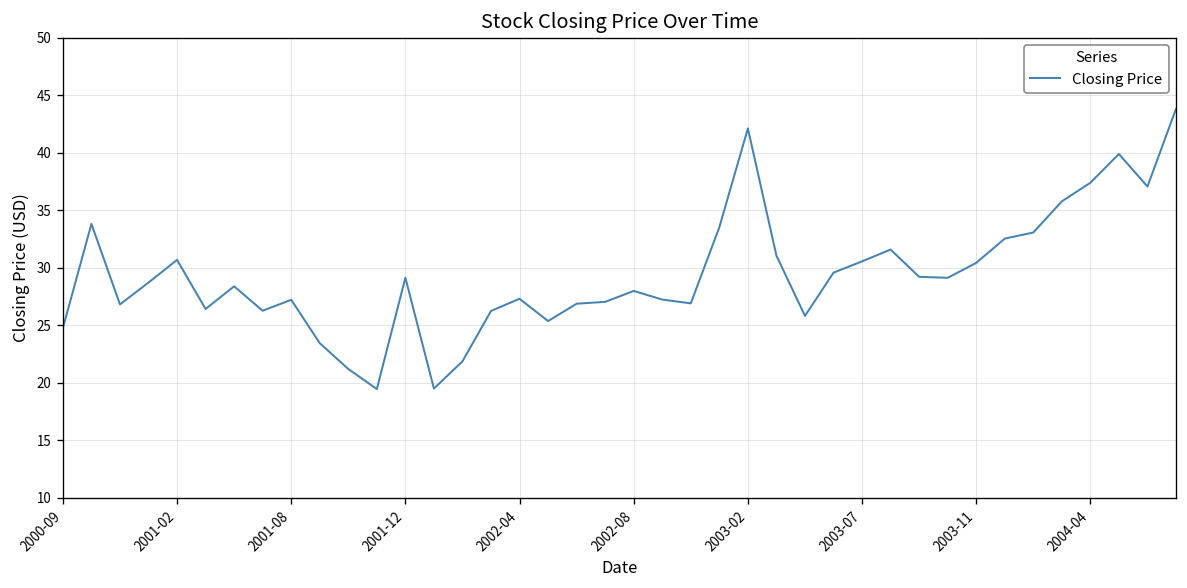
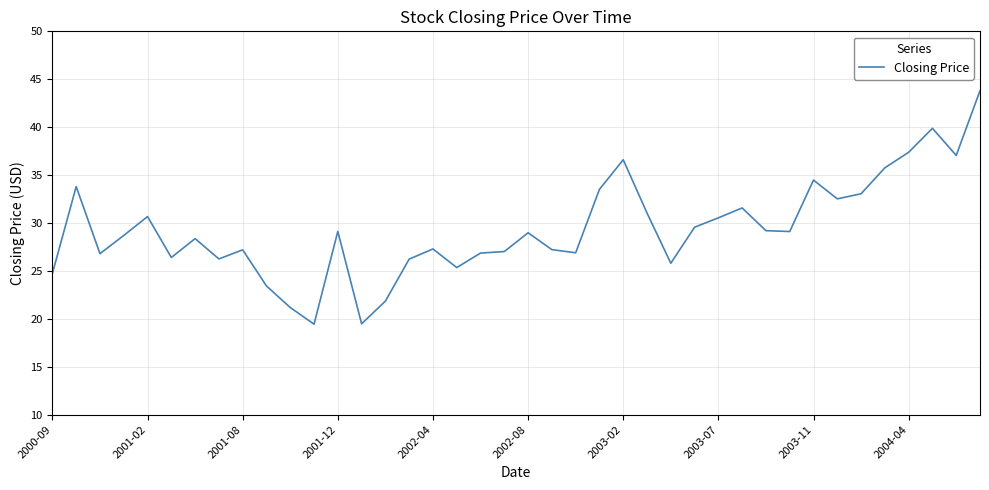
2002-08: 28 -> 29
2003-02: 42 -> 37
2003-11: 30 -> 34
